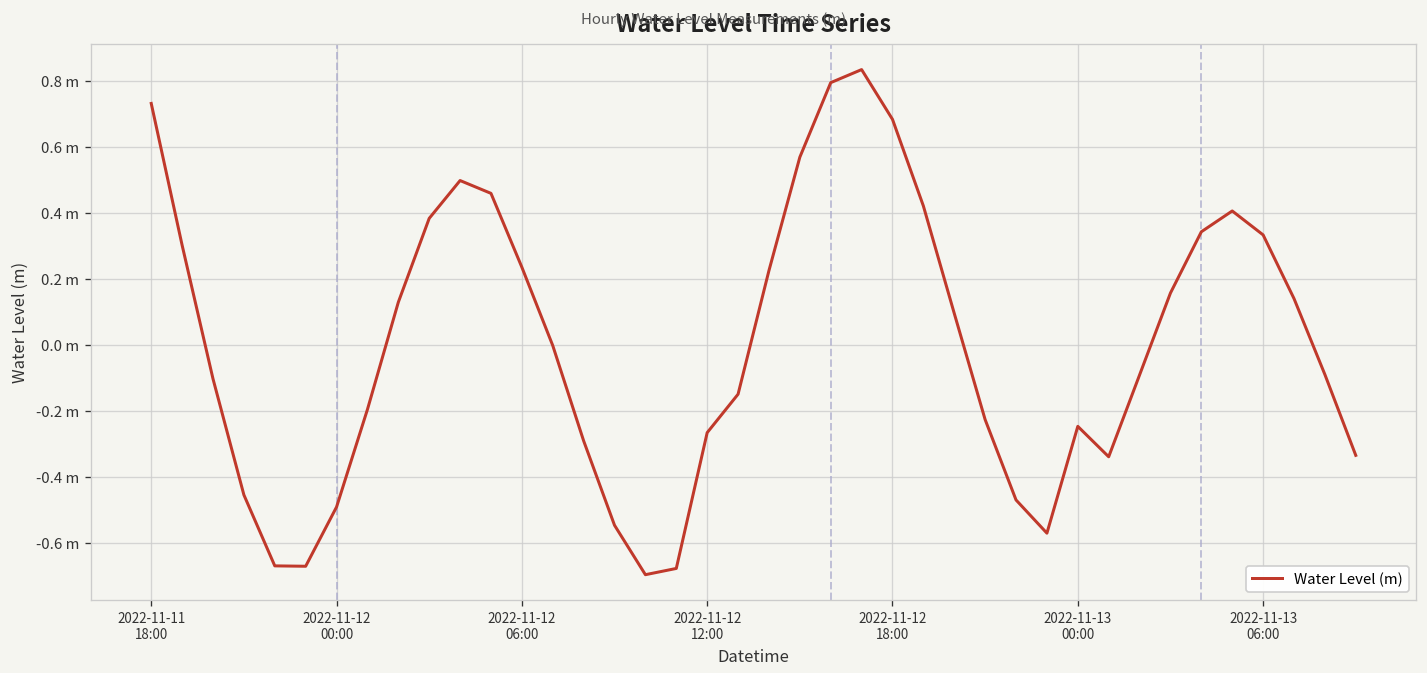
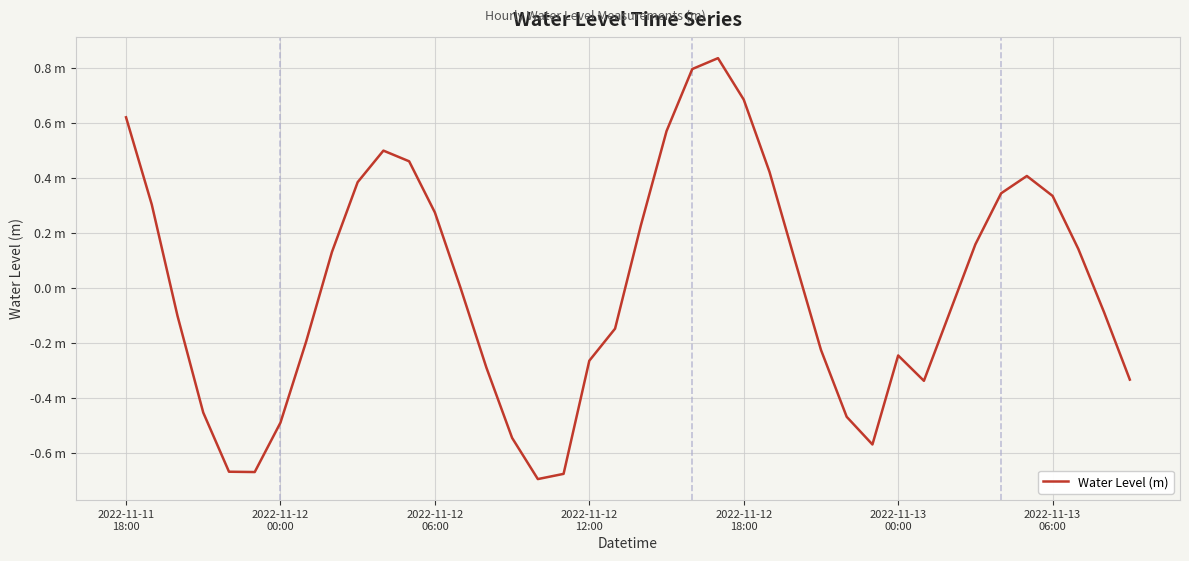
2022-11-11 18:00: 0.73 m -> 0.62 m
2022-11-12 06:00: 0.24 m -> 0.27 m
